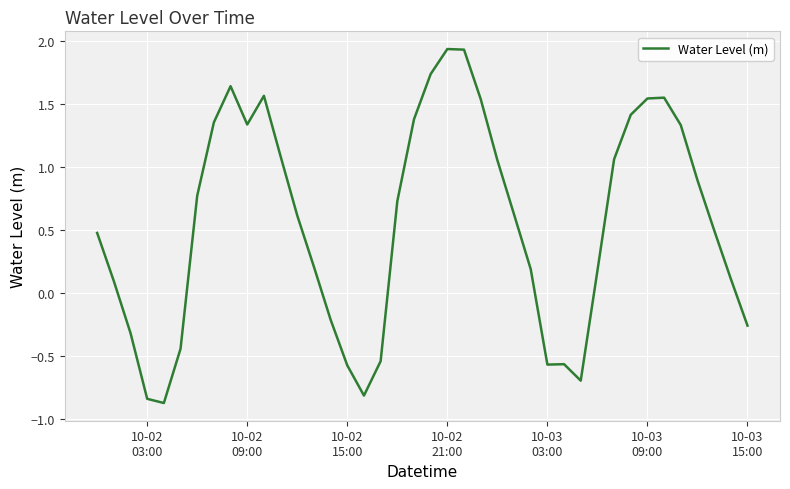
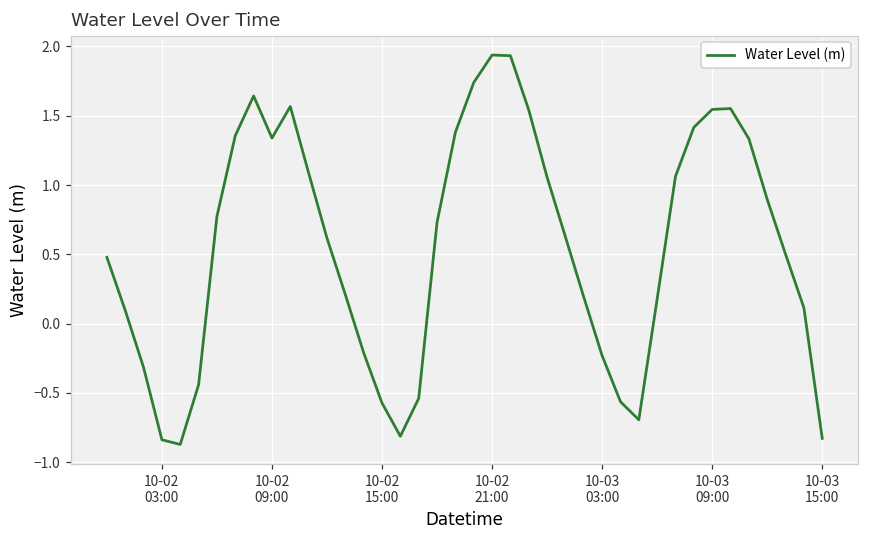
10-03 03:00: -0.57 -> -0.23
10-03 15:00: -0.26 -> -0.83
